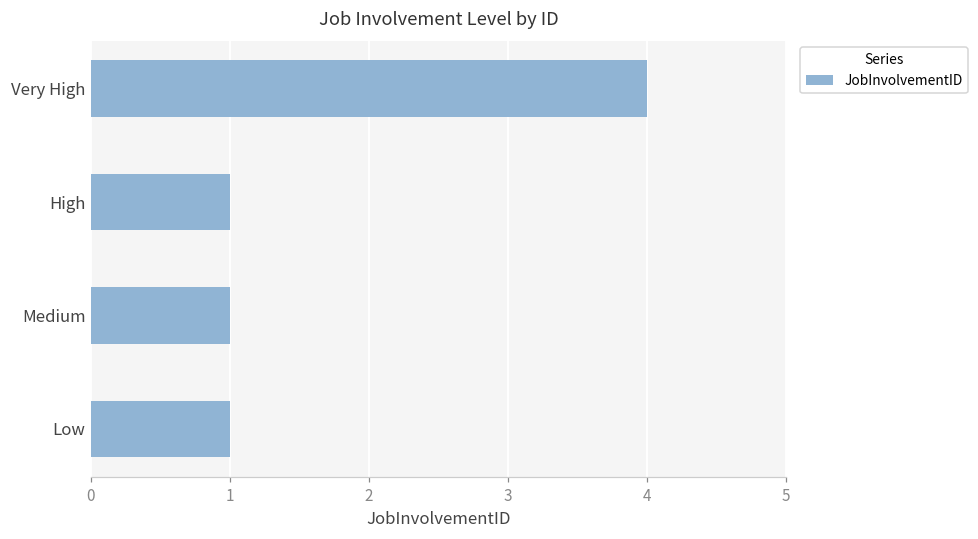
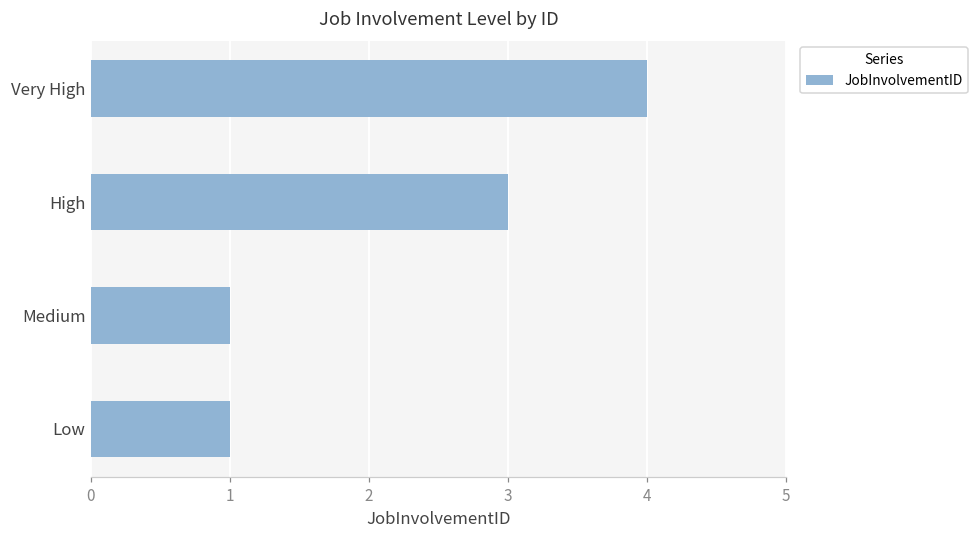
High: 1 -> 3
